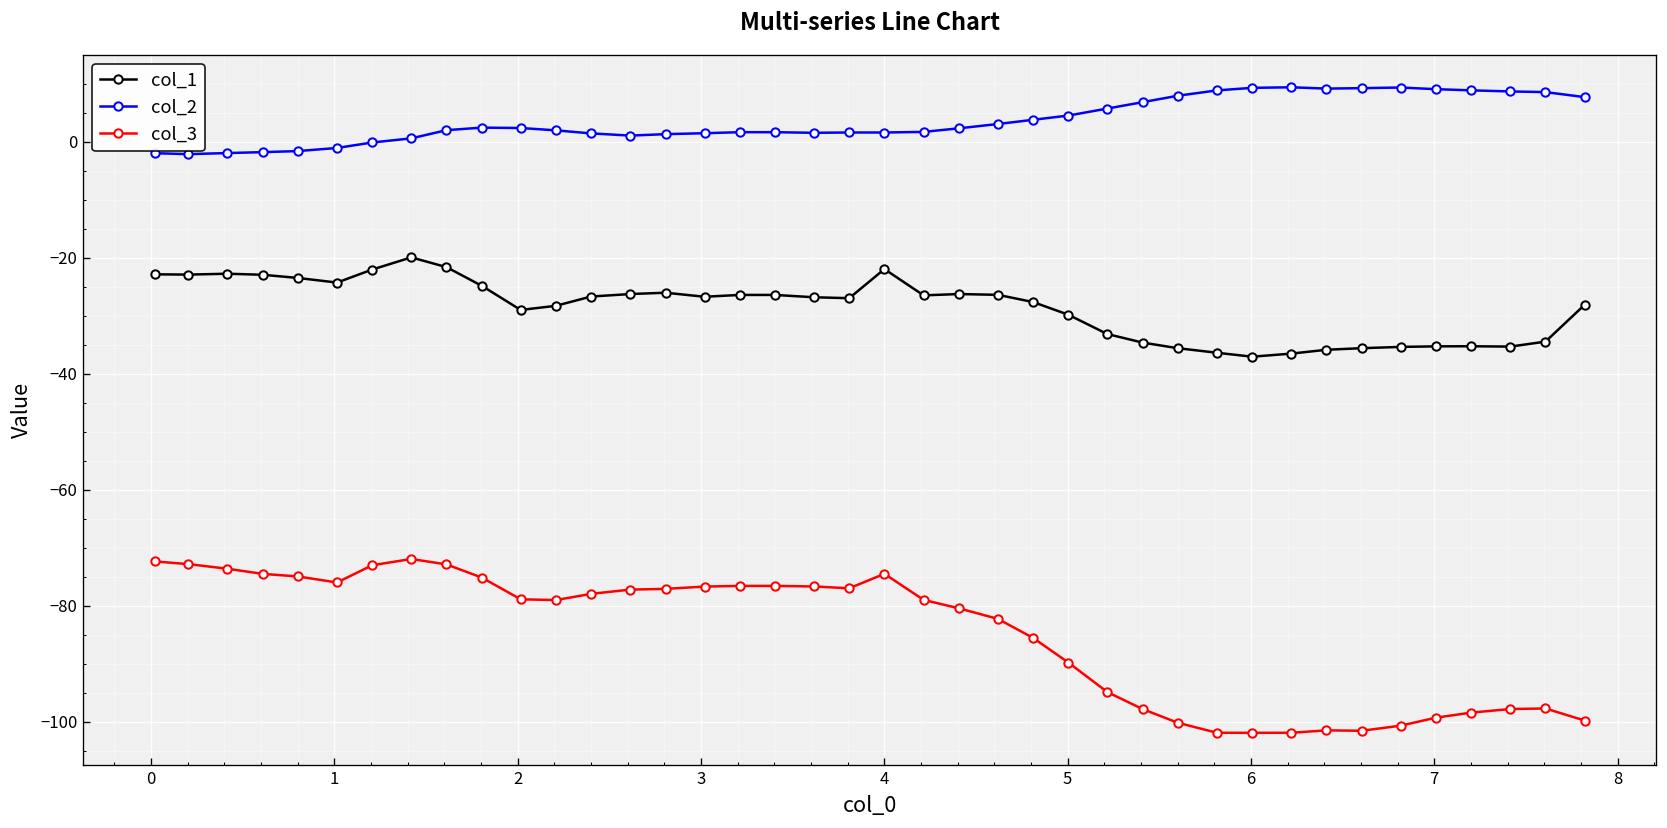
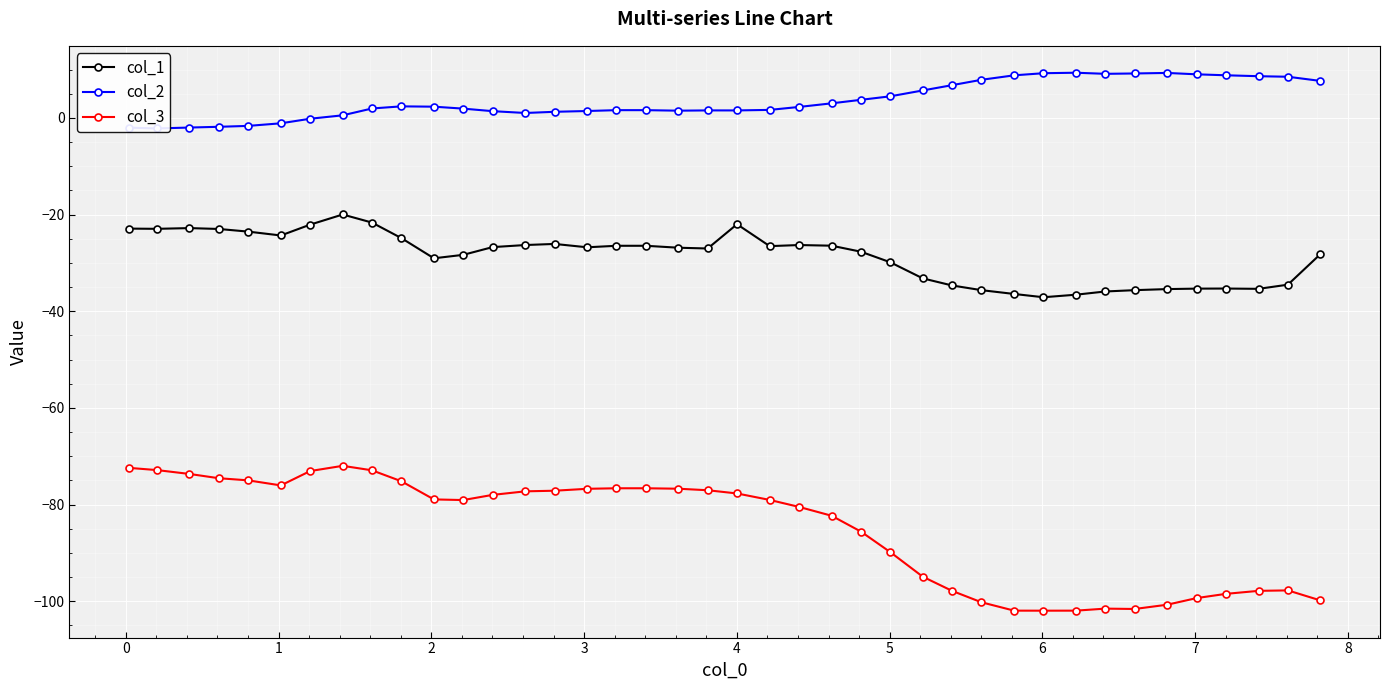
col_3, 4: -75 -> -78
